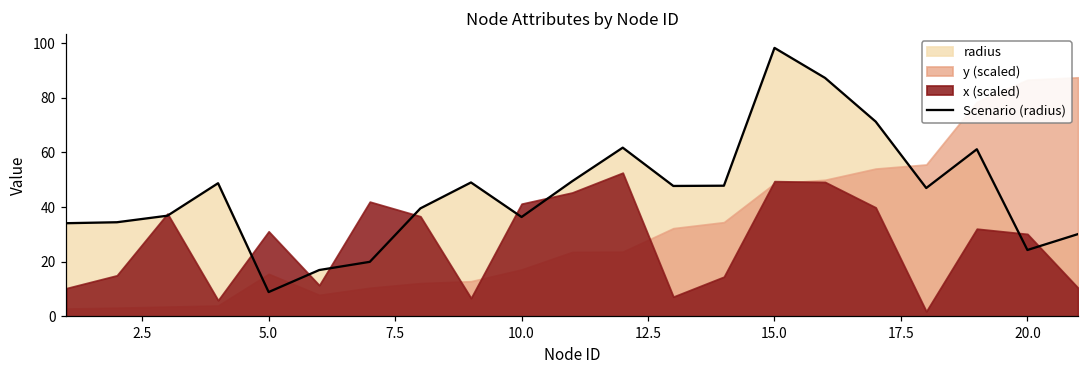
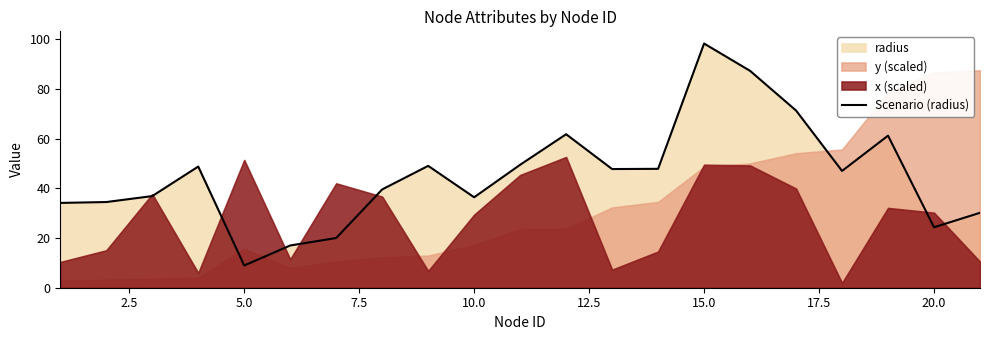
x (scaled), 5.0: 31 -> 51
x (scaled), 10.0: 41 -> 29
